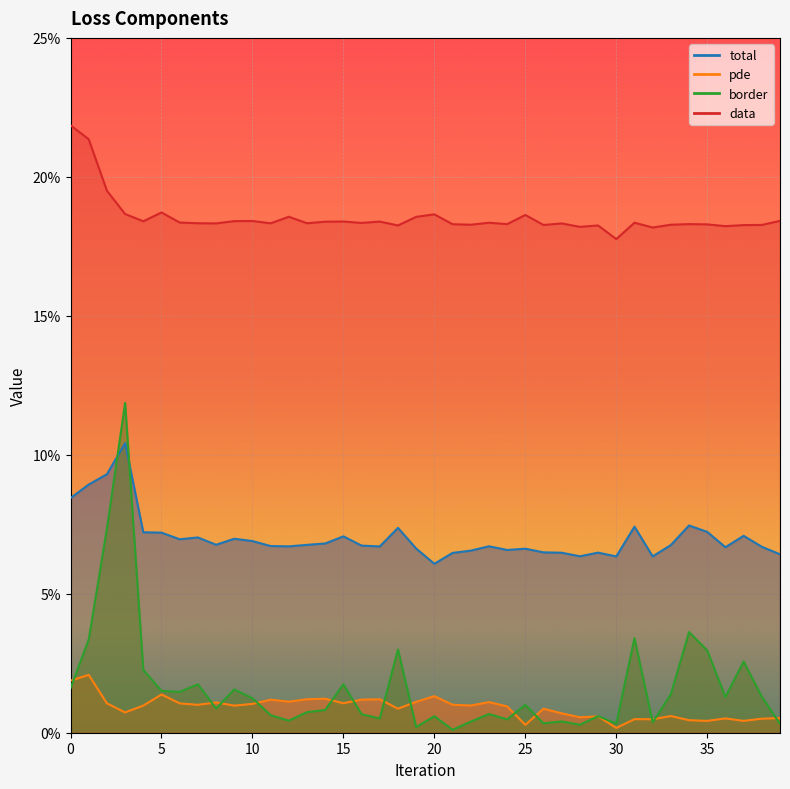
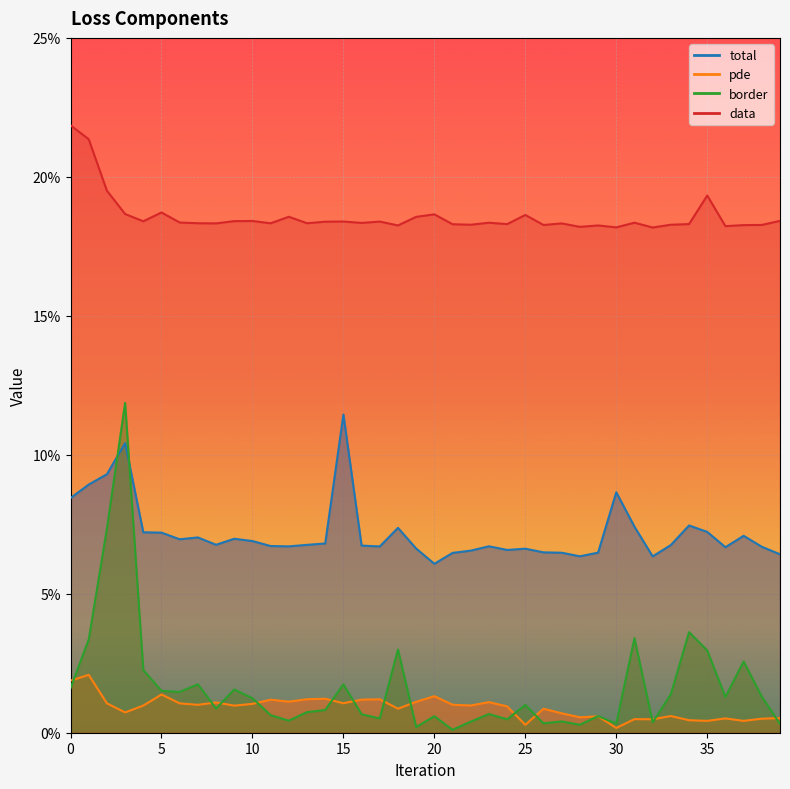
total, 15: 7.1% -> 11.4%
total, 30: 6.3% -> 8.7%
data, 30: 17.8% -> 18.2%
data, 35: 18.3% -> 19.3%
